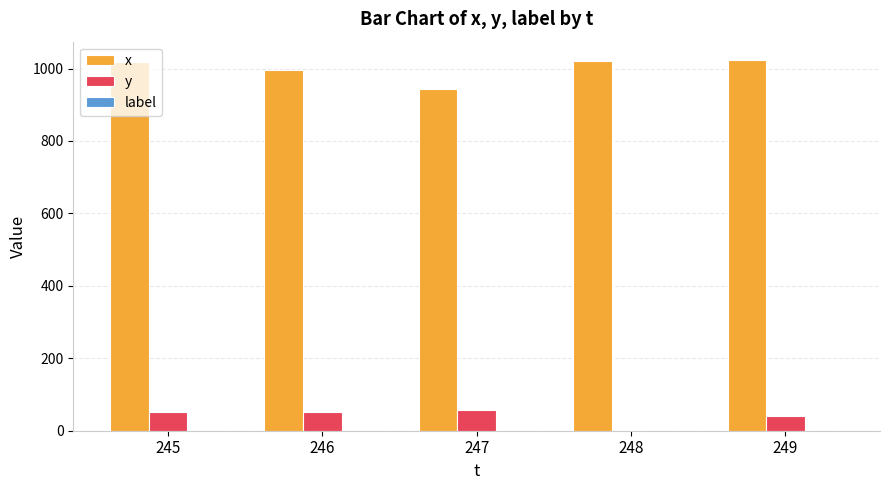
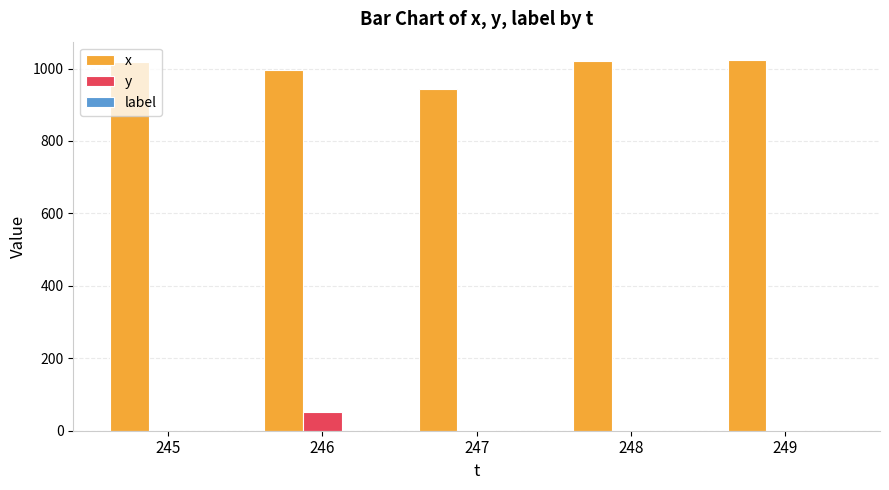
y, 245: 50 -> 0
y, 247: 60 -> 0
y, 249: 40 -> 0
